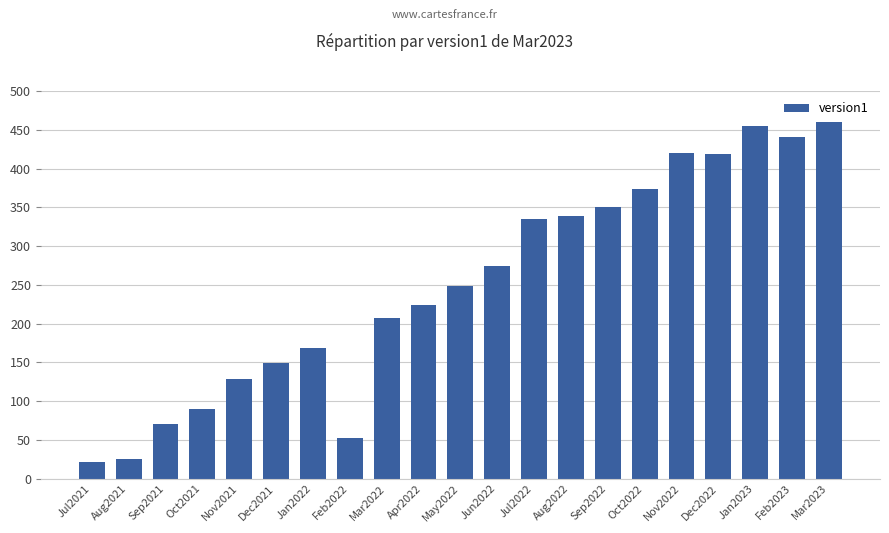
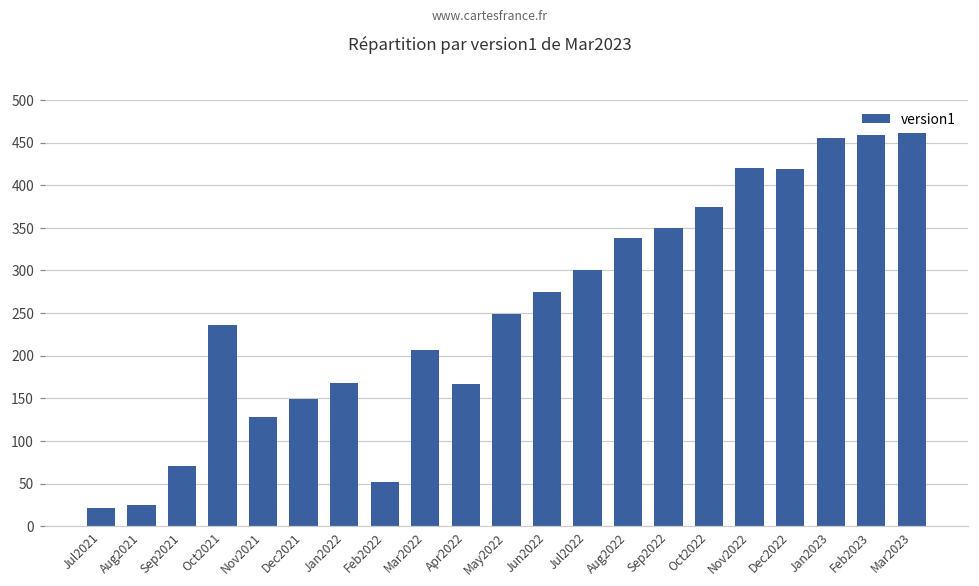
Oct2021: 90 -> 240
Apr2022: 220 -> 170
Jul2022: 340 -> 300
Feb2023: 440 -> 460
